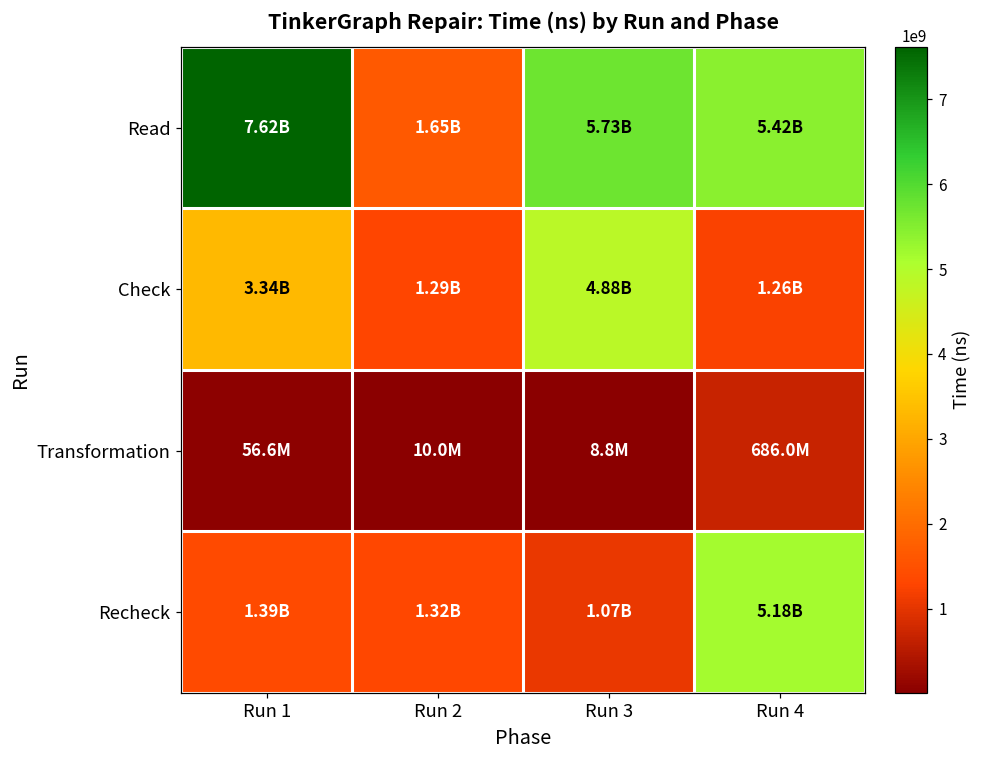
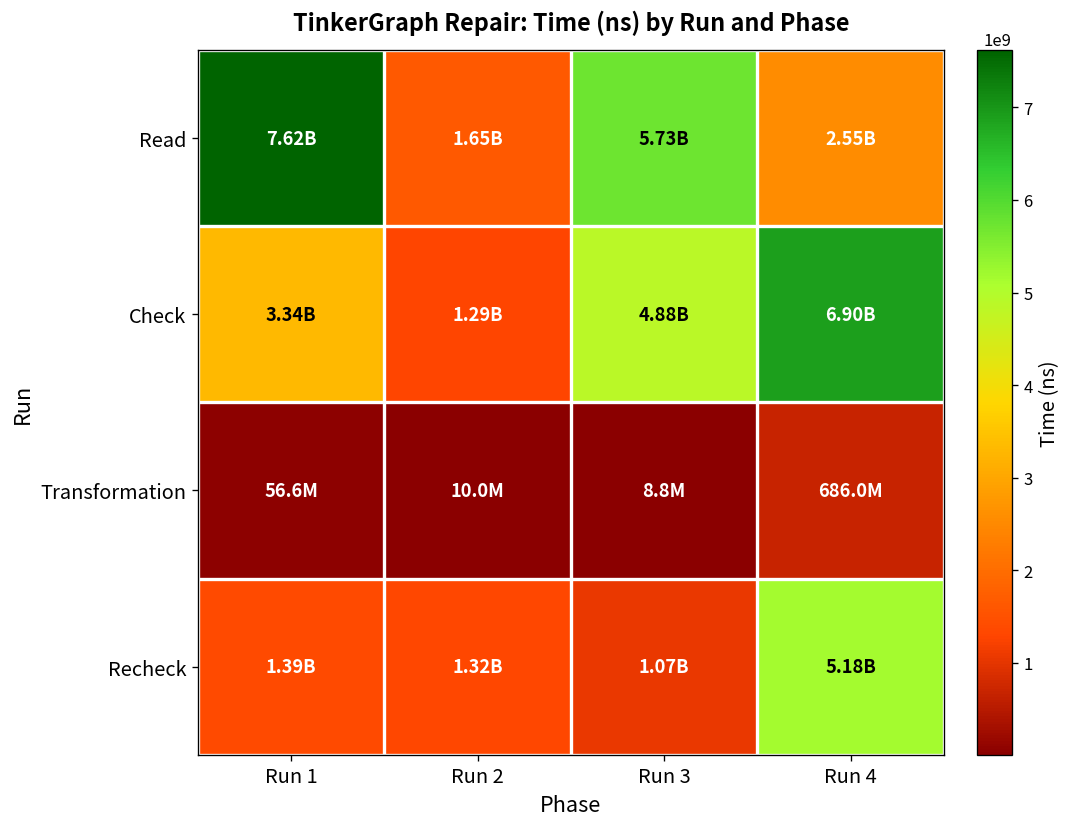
Read, Run 4: 5.42B -> 2.55B
Check, Run 4: 1.26B -> 6.90B
